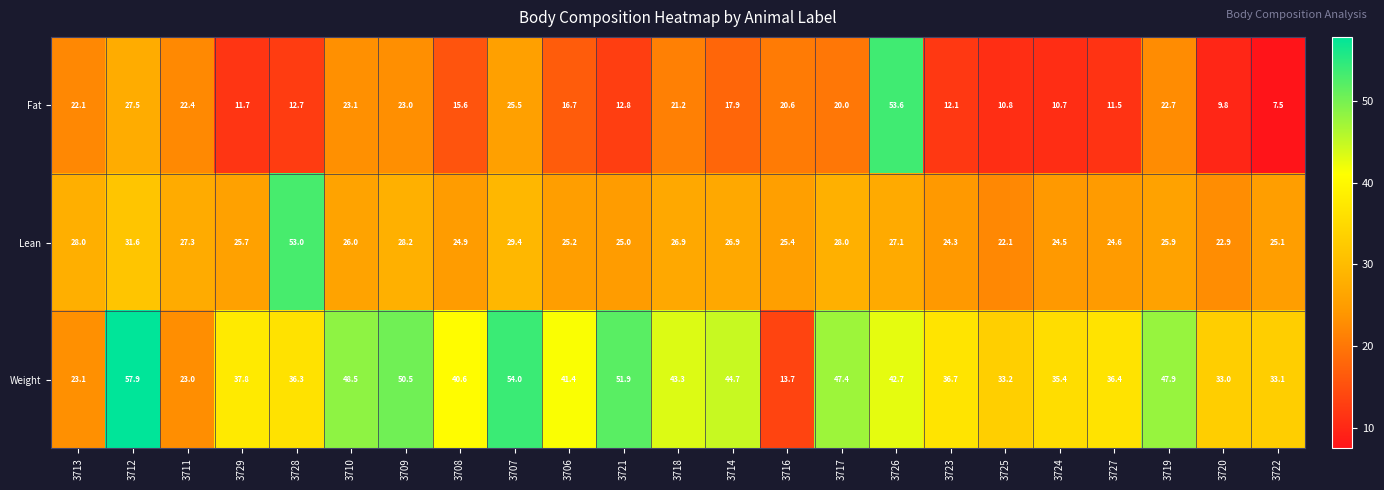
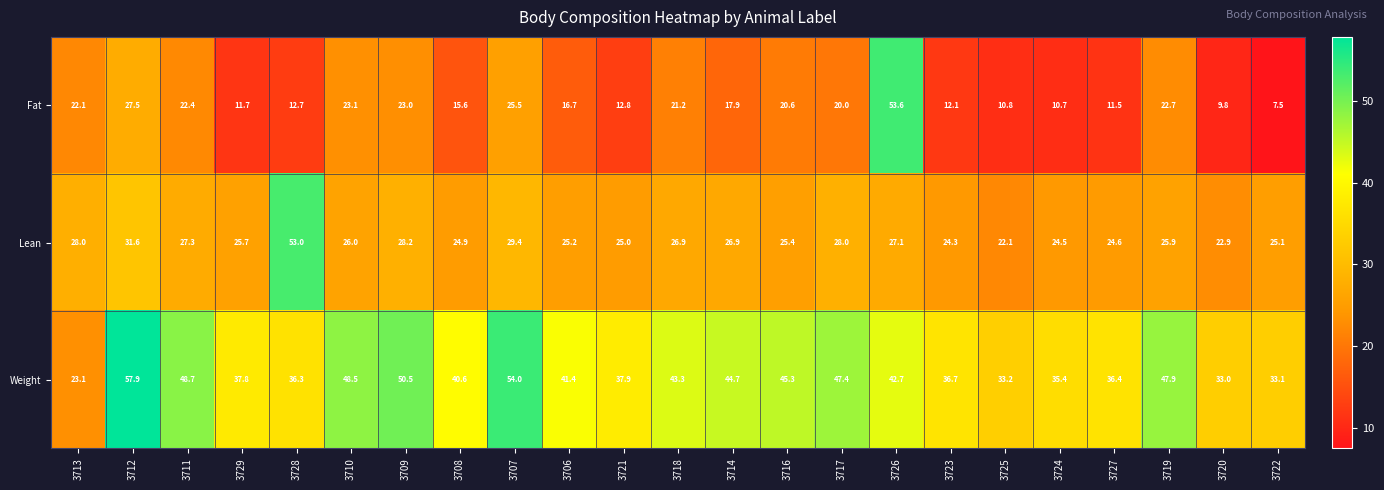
Weight, 3711: 23.0 -> 48.7
Weight, 3721: 51.9 -> 37.9
Weight, 3716: 13.7 -> 45.3
